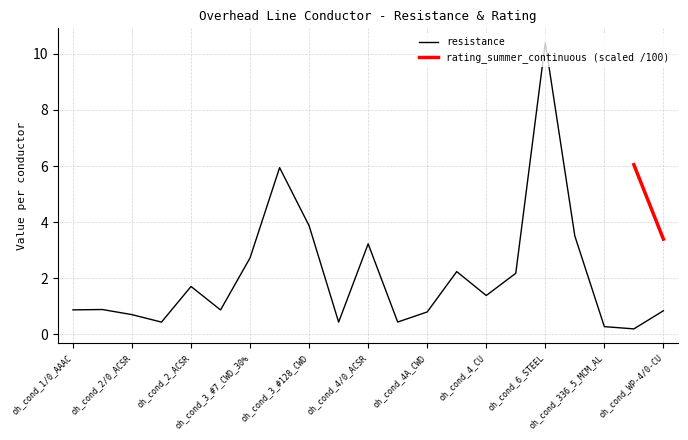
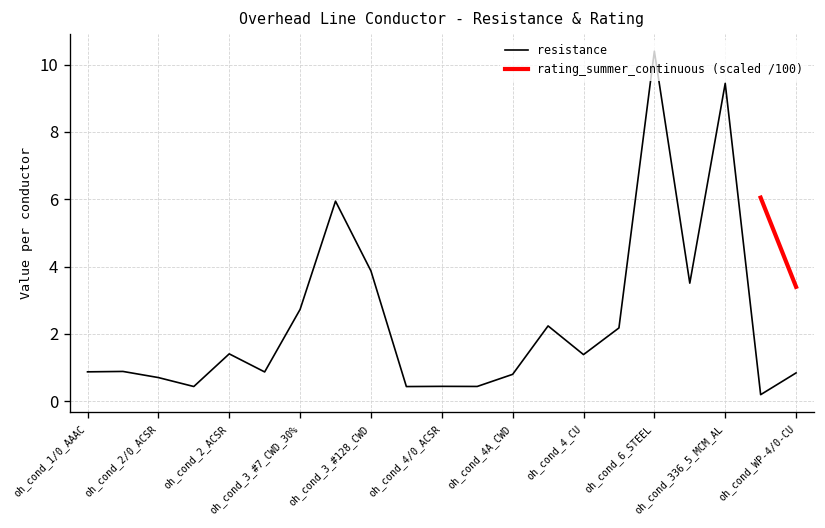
resistance, oh_cond_2_ACSR: 1.7 -> 1.4
resistance, oh_cond_4/0_ACSR: 3.2 -> 0.4
resistance, oh_cond_336_5_MCM_AL: 0.3 -> 9.4
